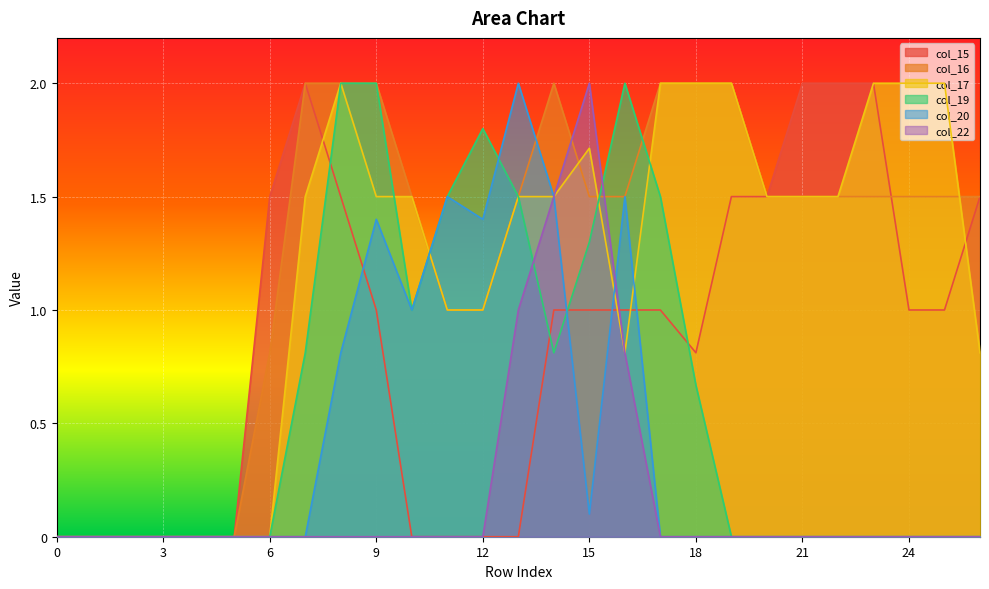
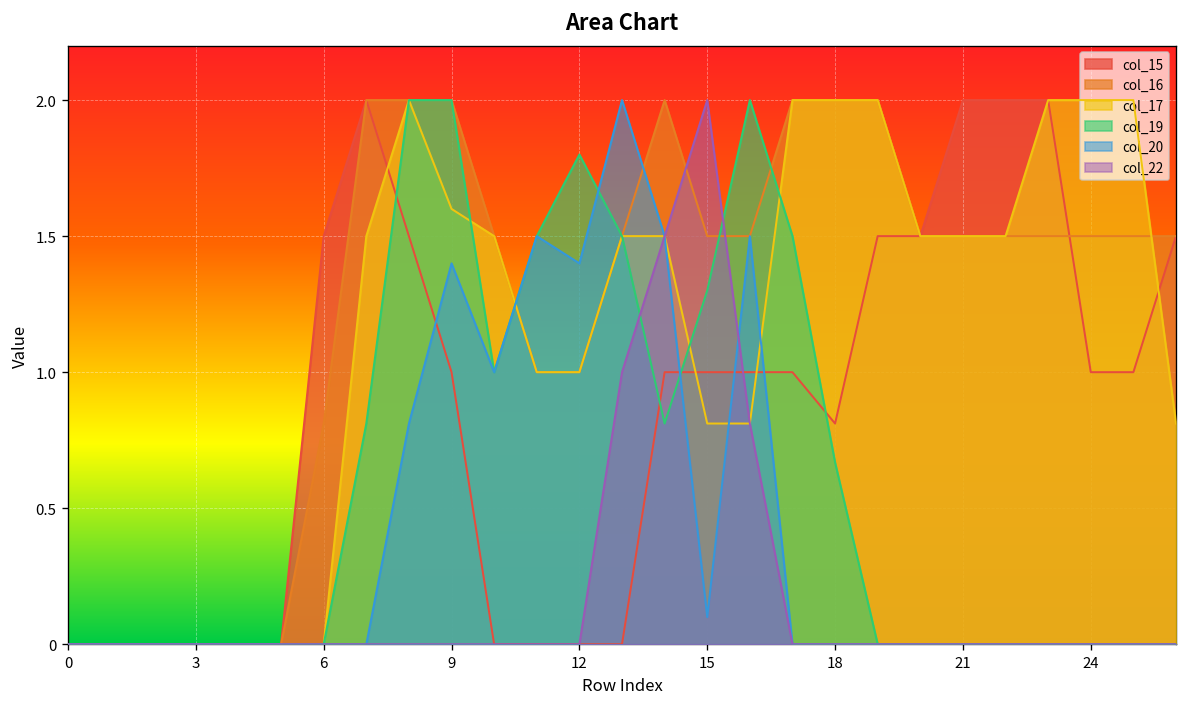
col_17, 9: 1.5 -> 1.6
col_17, 15: 1.71 -> 0.81
